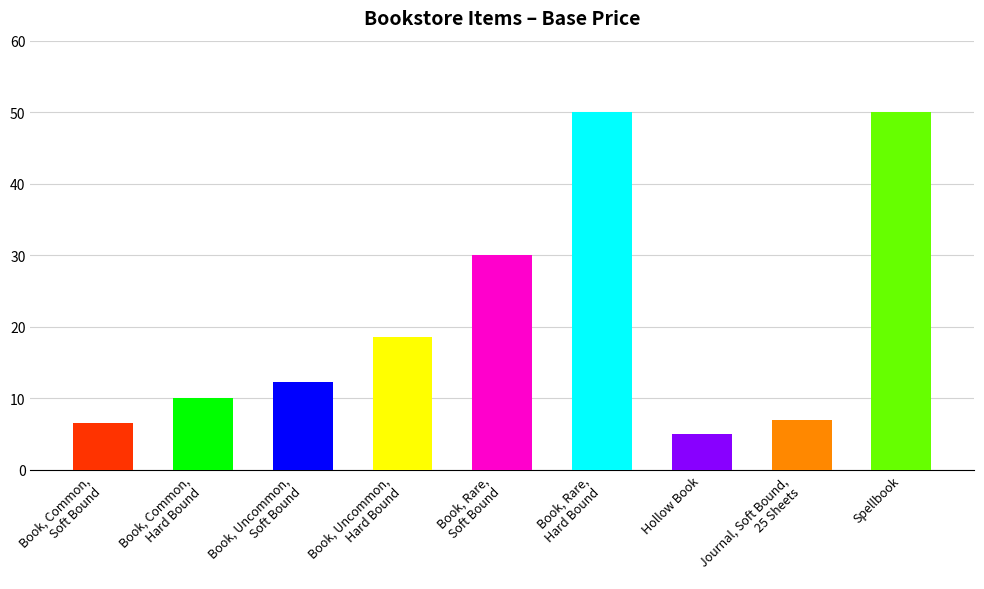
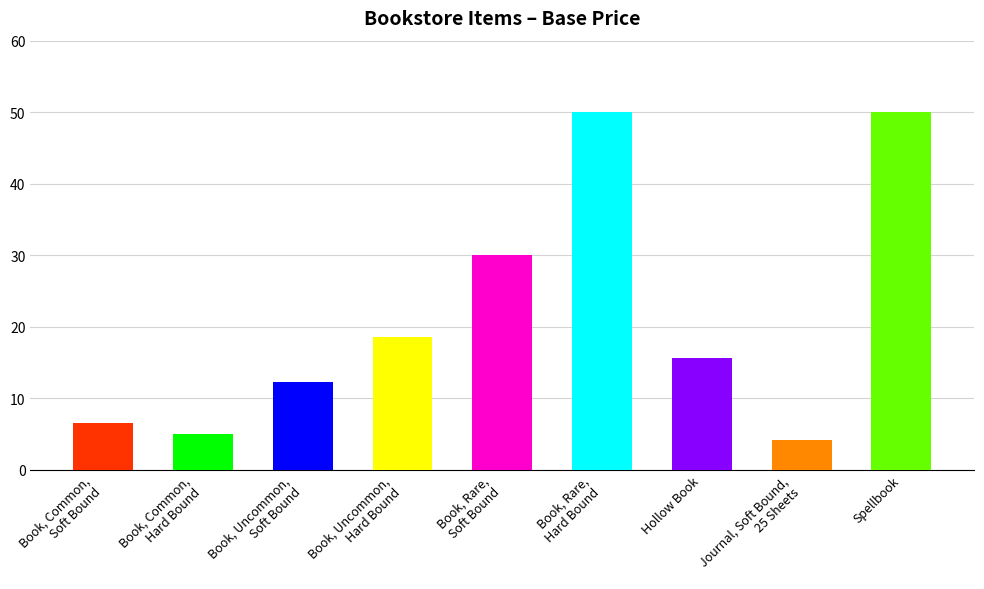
Book, Common, Hard Bound: 10 -> 5
Hollow Book: 5 -> 16
Journal, Soft Bound, 25 Sheets: 7 -> 4
